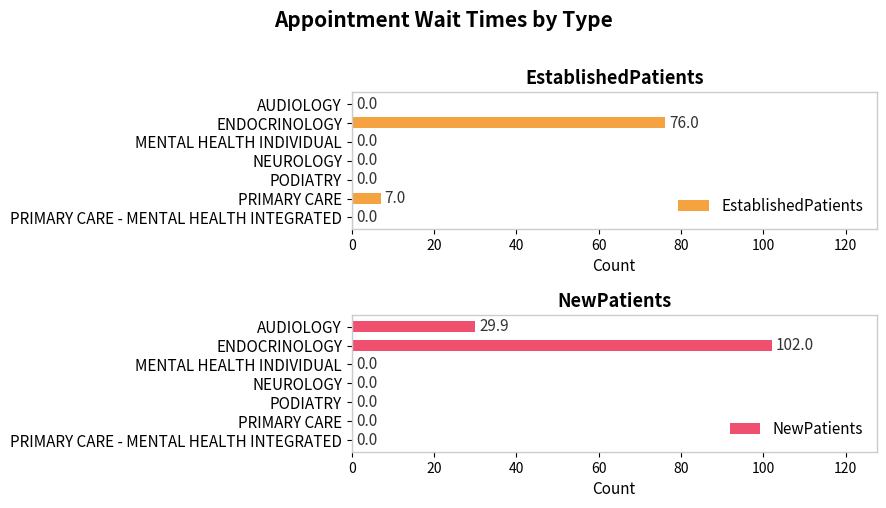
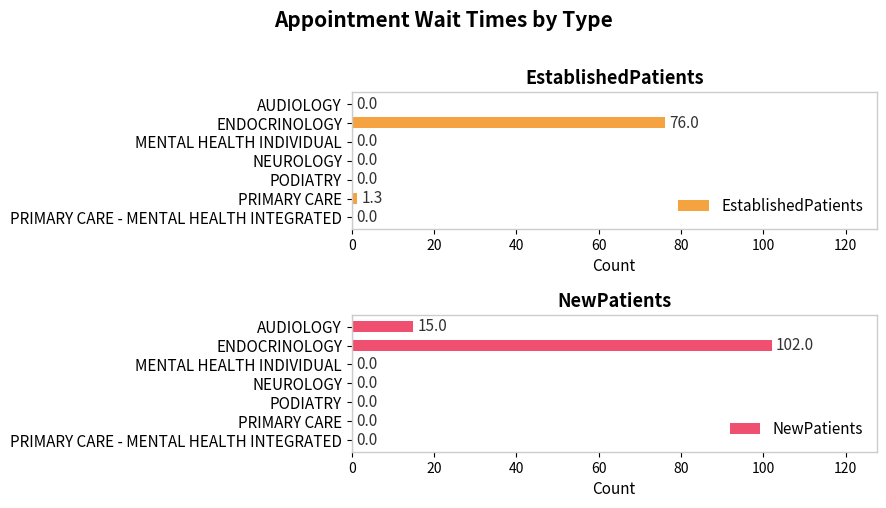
EstablishedPatients, PRIMARY CARE: 7.0 -> 1.3
NewPatients, AUDIOLOGY: 29.9 -> 15.0
